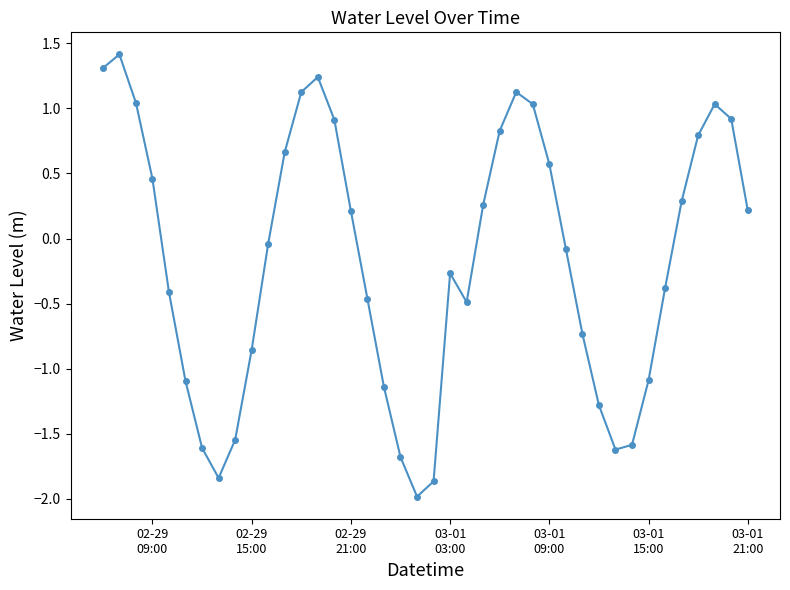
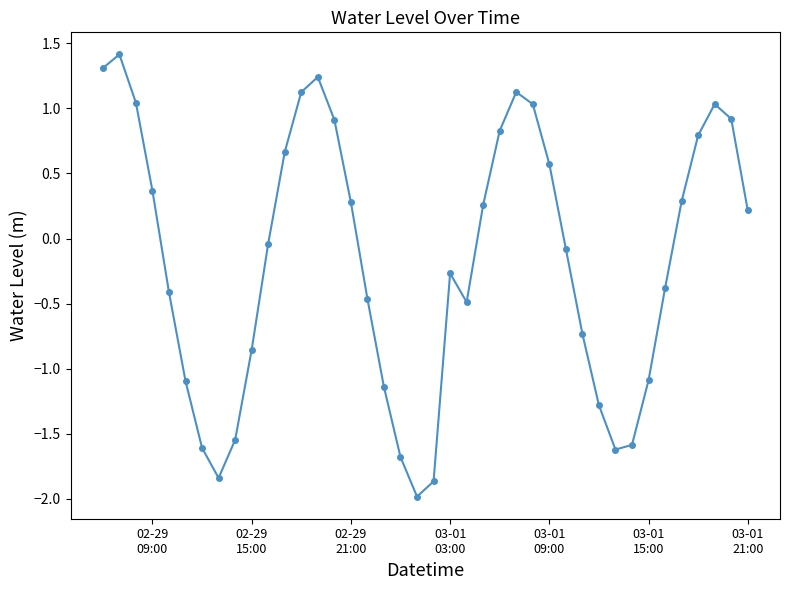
02-29 09:00: 0.46 -> 0.37
02-29 21:00: 0.21 -> 0.28
